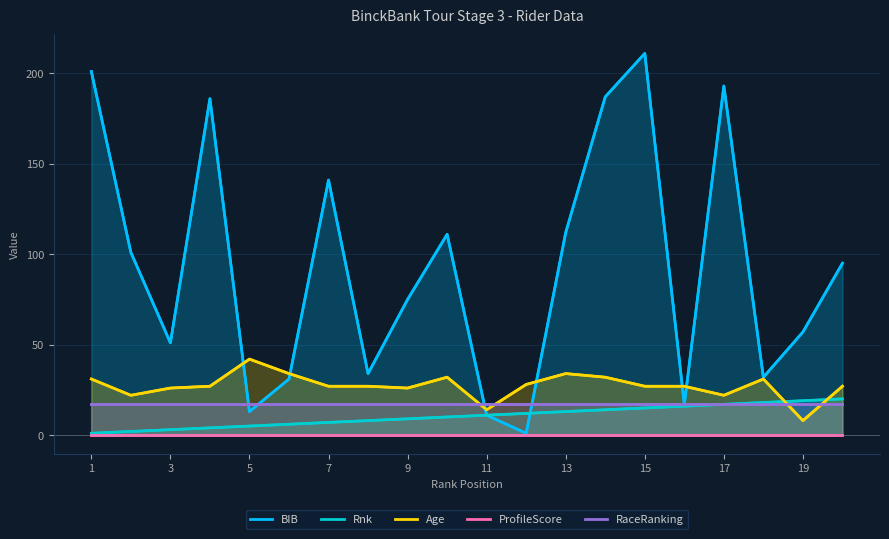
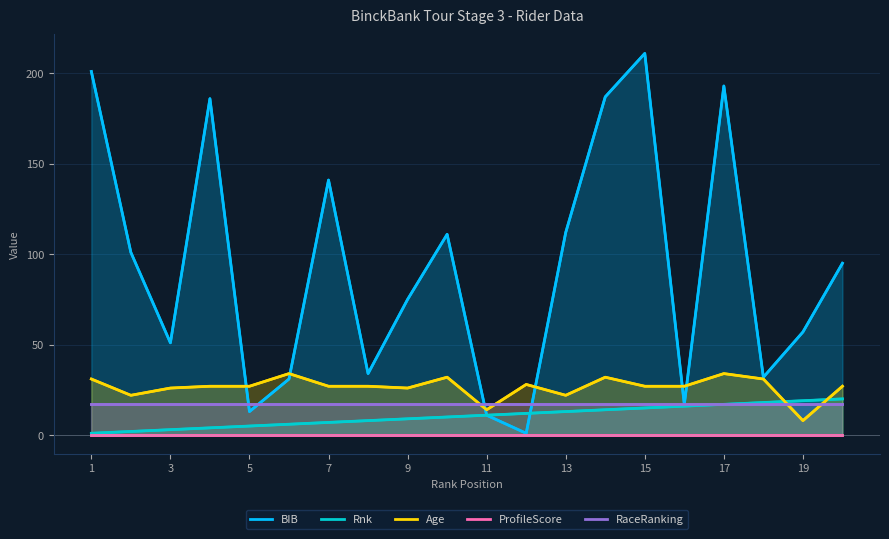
Age, 5: 42 -> 27
Age, 13: 34 -> 22
Age, 17: 22 -> 34
